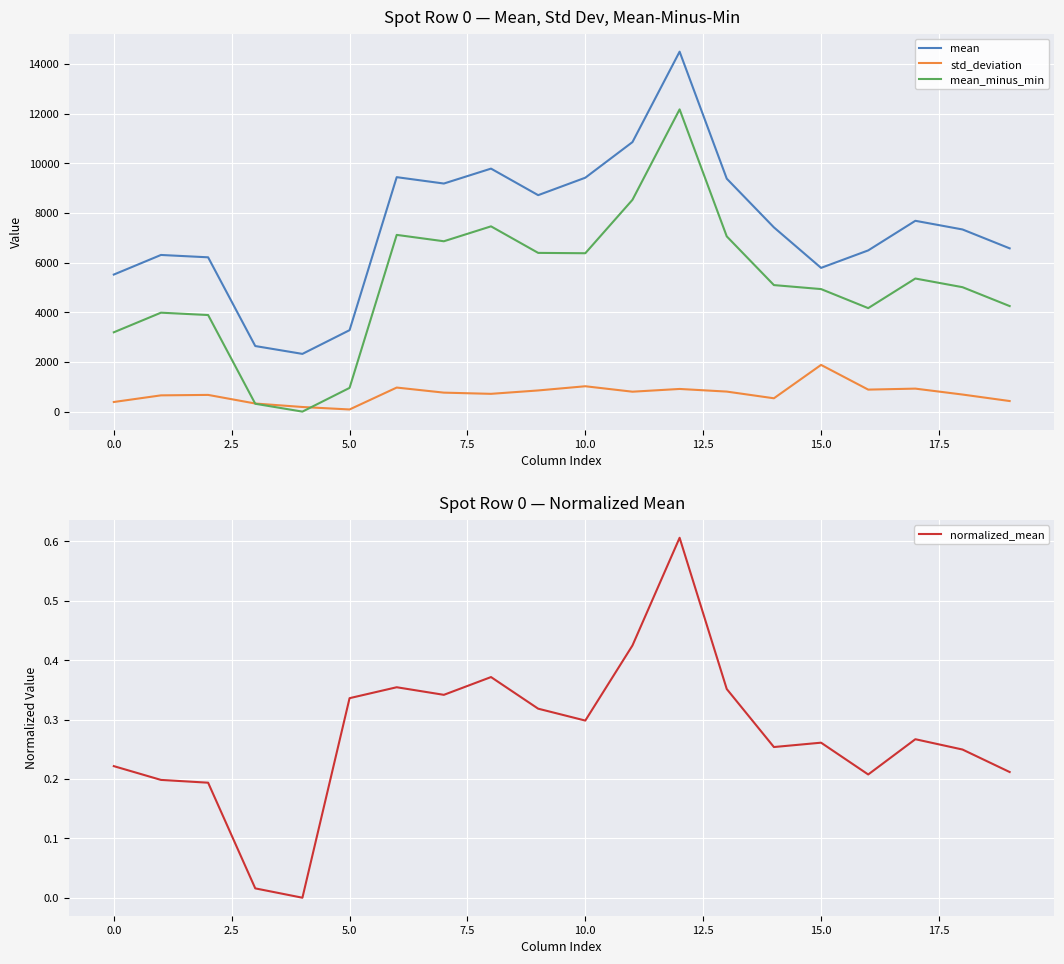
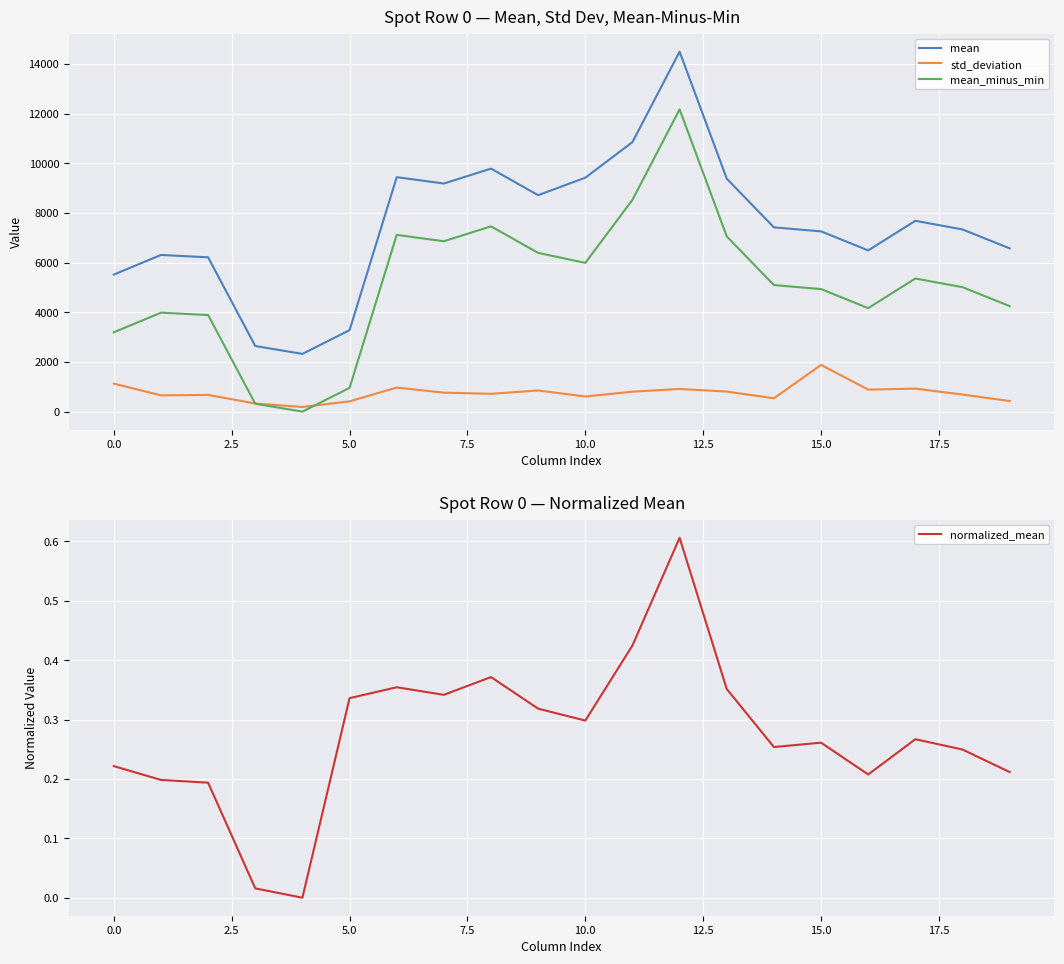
Spot Row 0 — Mean, Std Dev, Mean-Minus-Min, std_deviation, 0.0: 400 -> 1100
Spot Row 0 — Mean, Std Dev, Mean-Minus-Min, std_deviation, 5.0: 100 -> 400
Spot Row 0 — Mean, Std Dev, Mean-Minus-Min, std_deviation, 10.0: 1000 -> 600
Spot Row 0 — Mean, Std Dev, Mean-Minus-Min, mean_minus_min, 10.0: 6400 -> 6000
Spot Row 0 — Mean, Std Dev, Mean-Minus-Min, mean, 15.0: 5800 -> 7300
